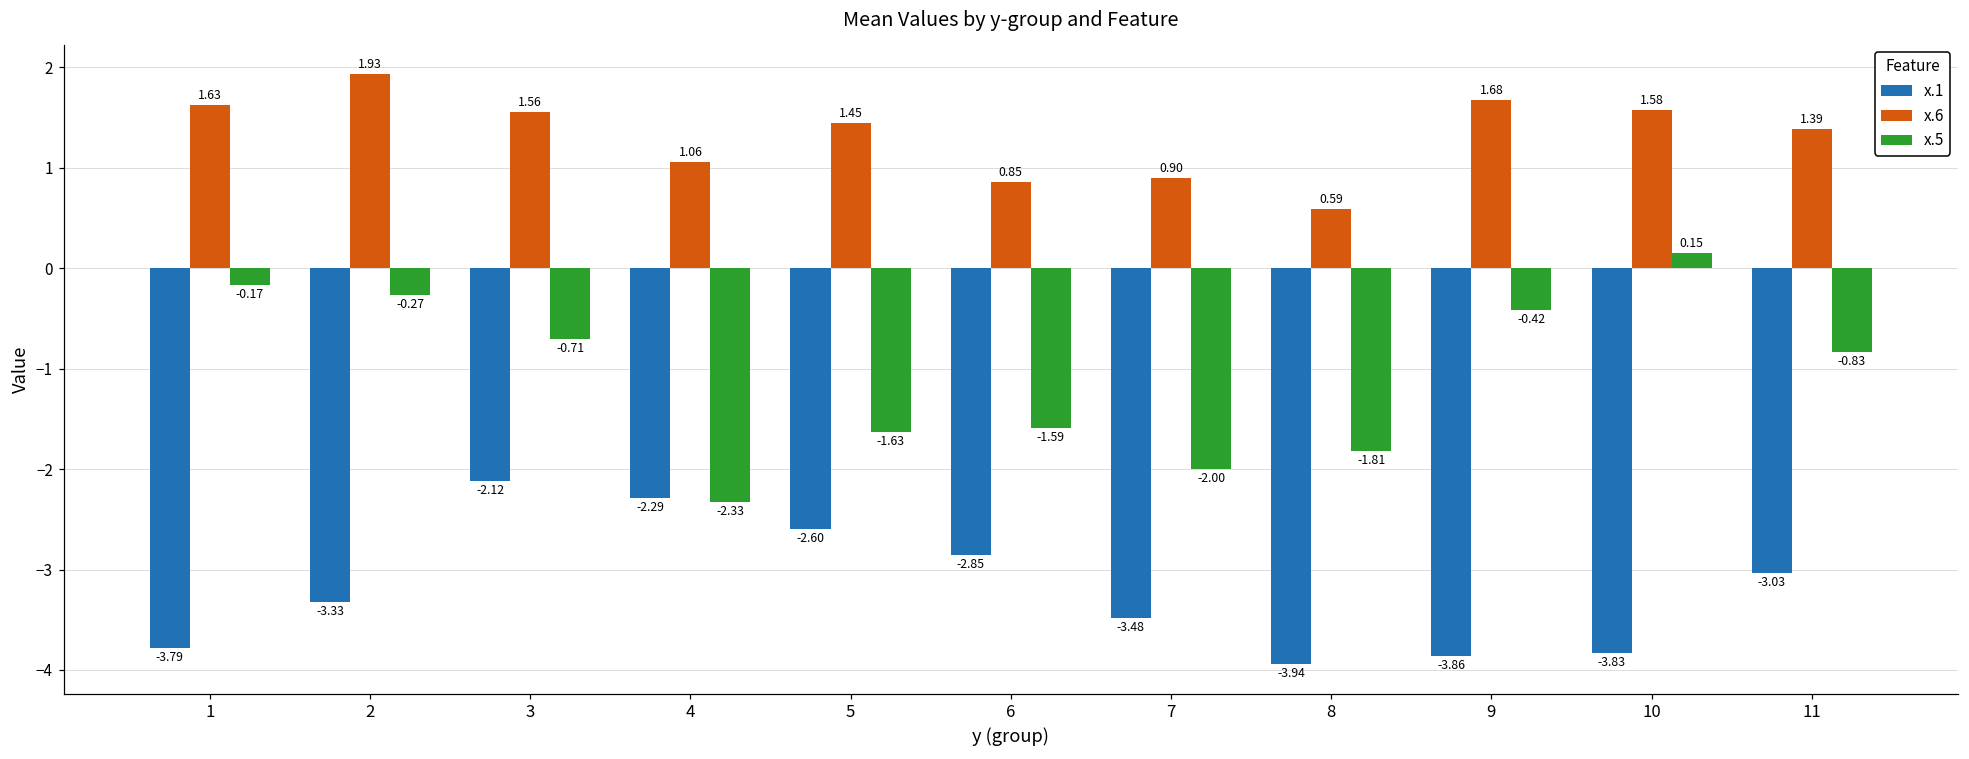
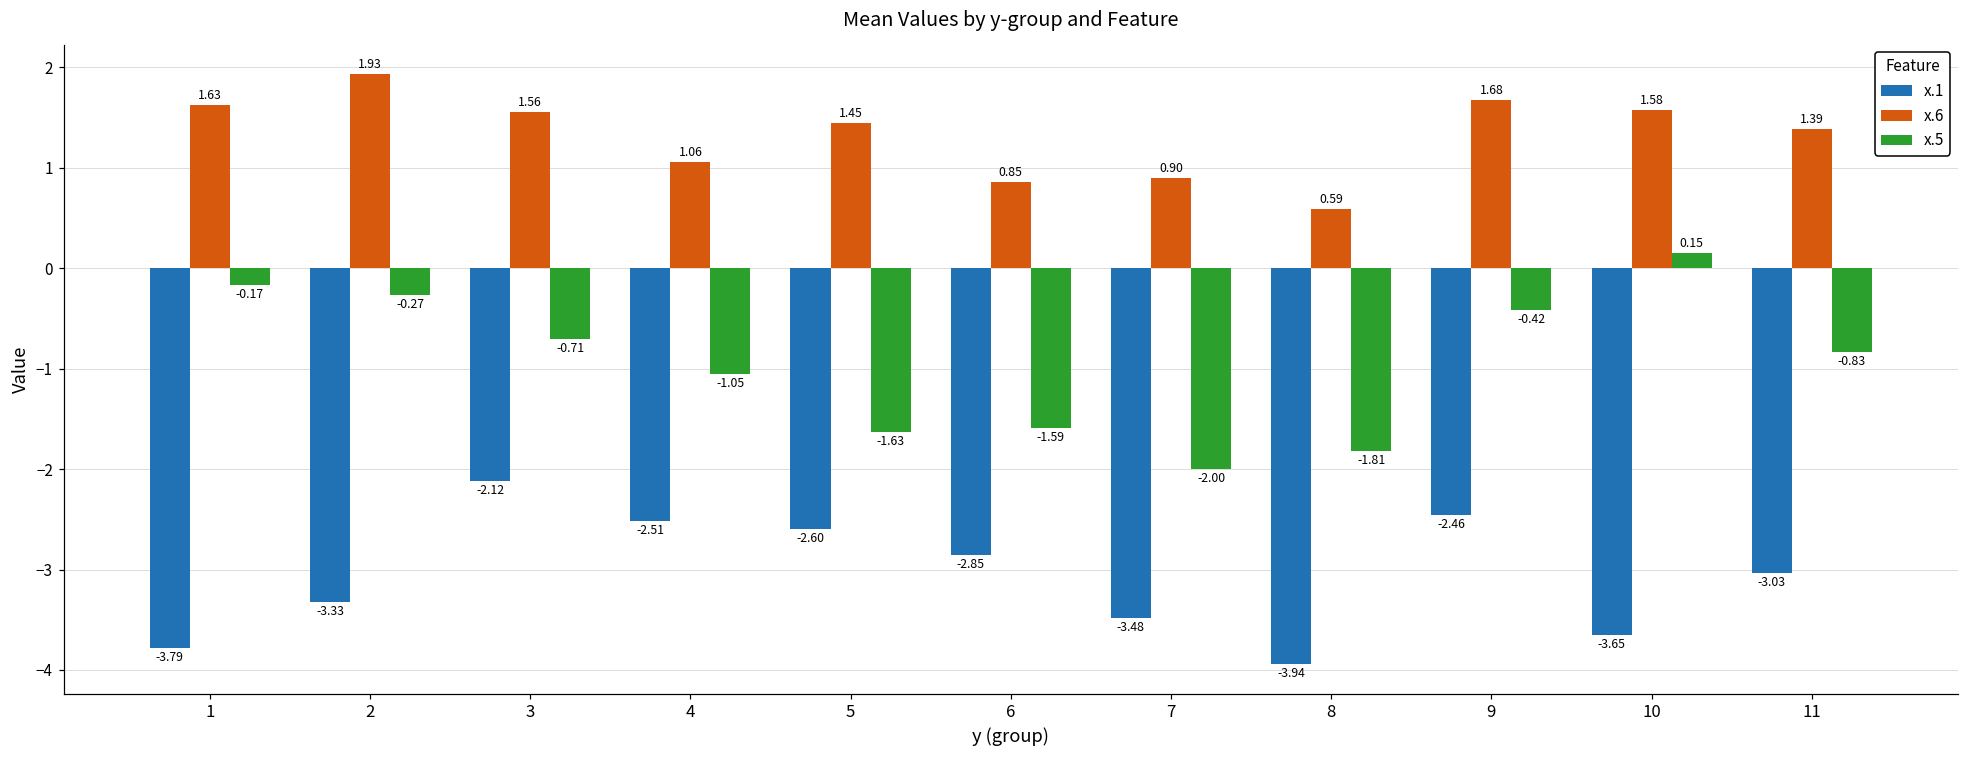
x.1, 4: -2.29 -> -2.51
x.5, 4: -2.33 -> -1.05
x.1, 9: -3.86 -> -2.46
x.1, 10: -3.83 -> -3.65
